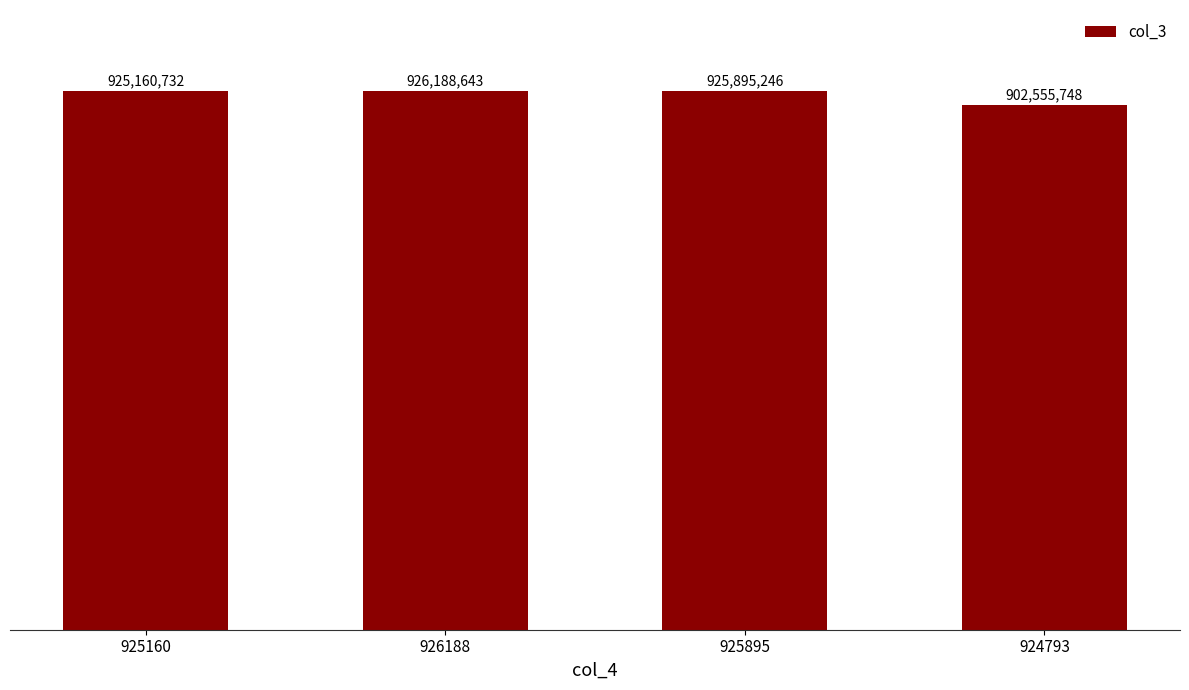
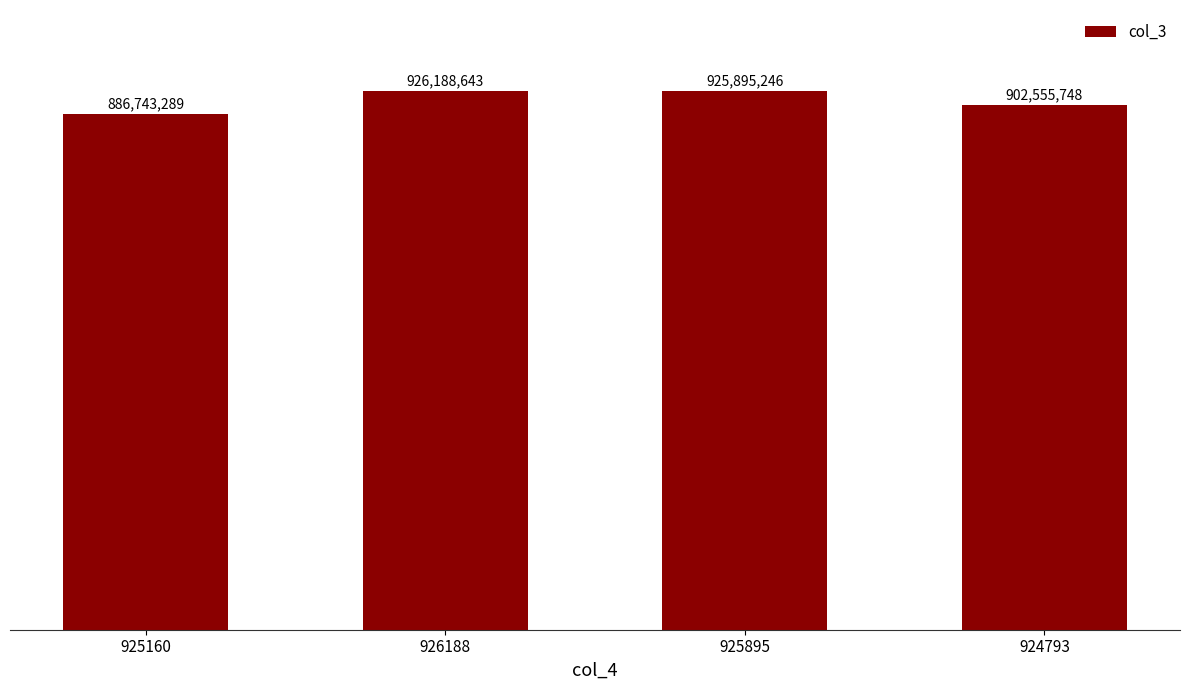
925160: 925,160,732 -> 886,743,289
